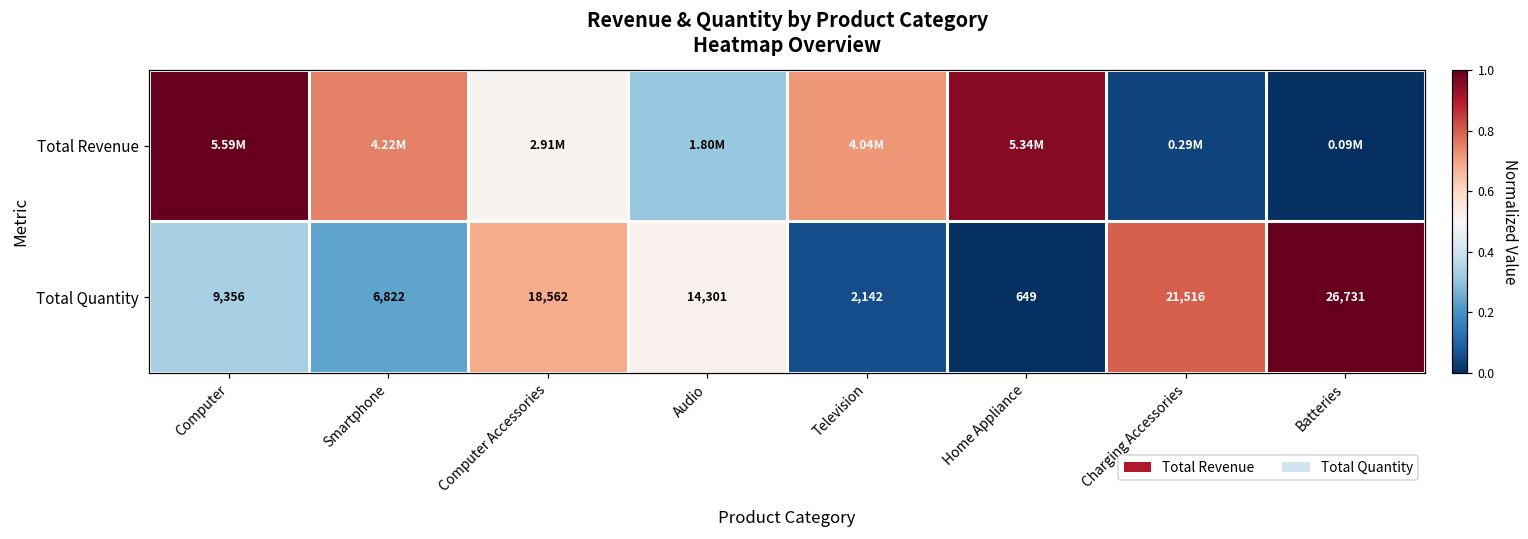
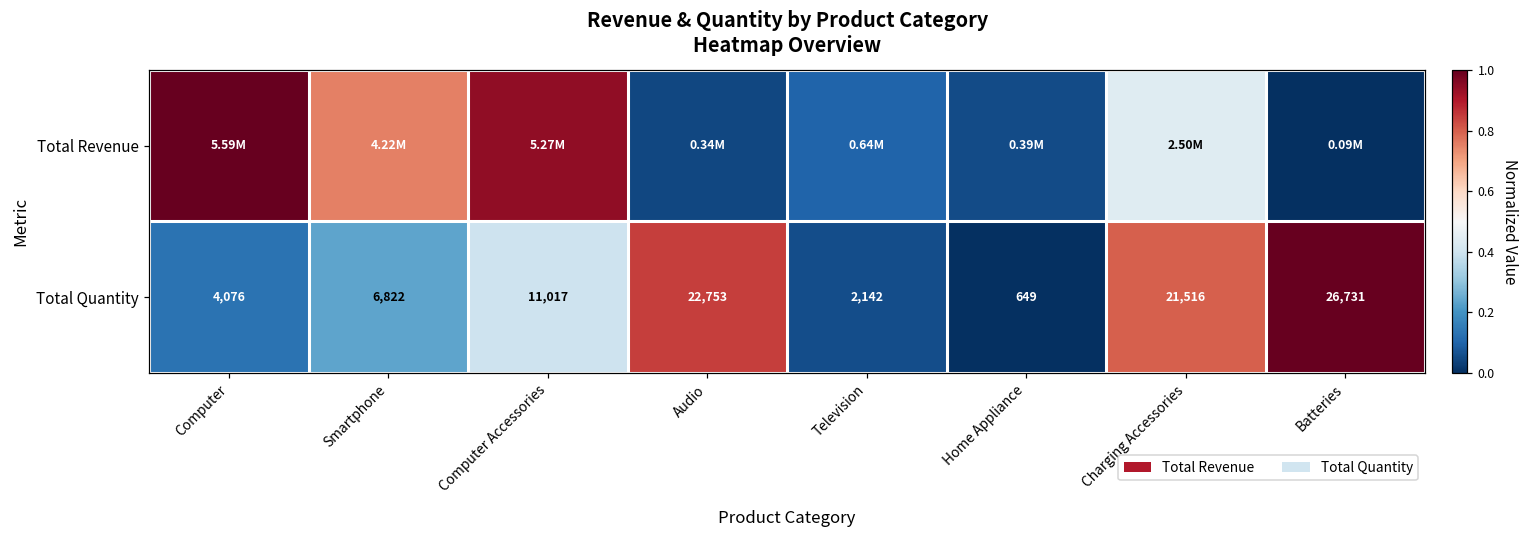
Total Revenue, Computer Accessories: 2.91M -> 5.27M
Total Revenue, Audio: 1.80M -> 0.34M
Total Revenue, Television: 4.04M -> 0.64M
Total Revenue, Home Appliance: 5.34M -> 0.39M
Total Revenue, Charging Accessories: 0.29M -> 2.50M
Total Quantity, Computer: 9,356 -> 4,076
Total Quantity, Computer Accessories: 18,562 -> 11,017
Total Quantity, Audio: 14,301 -> 22,753
